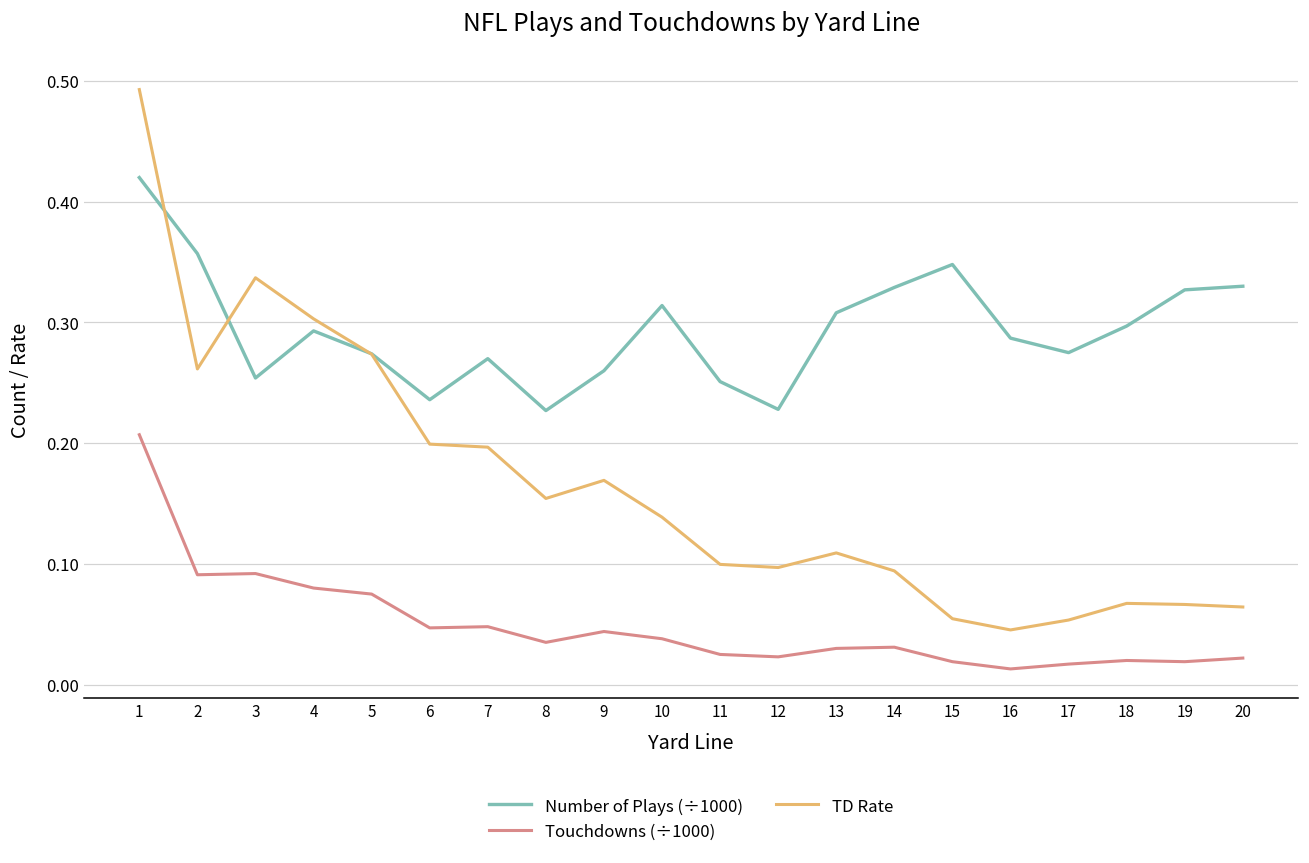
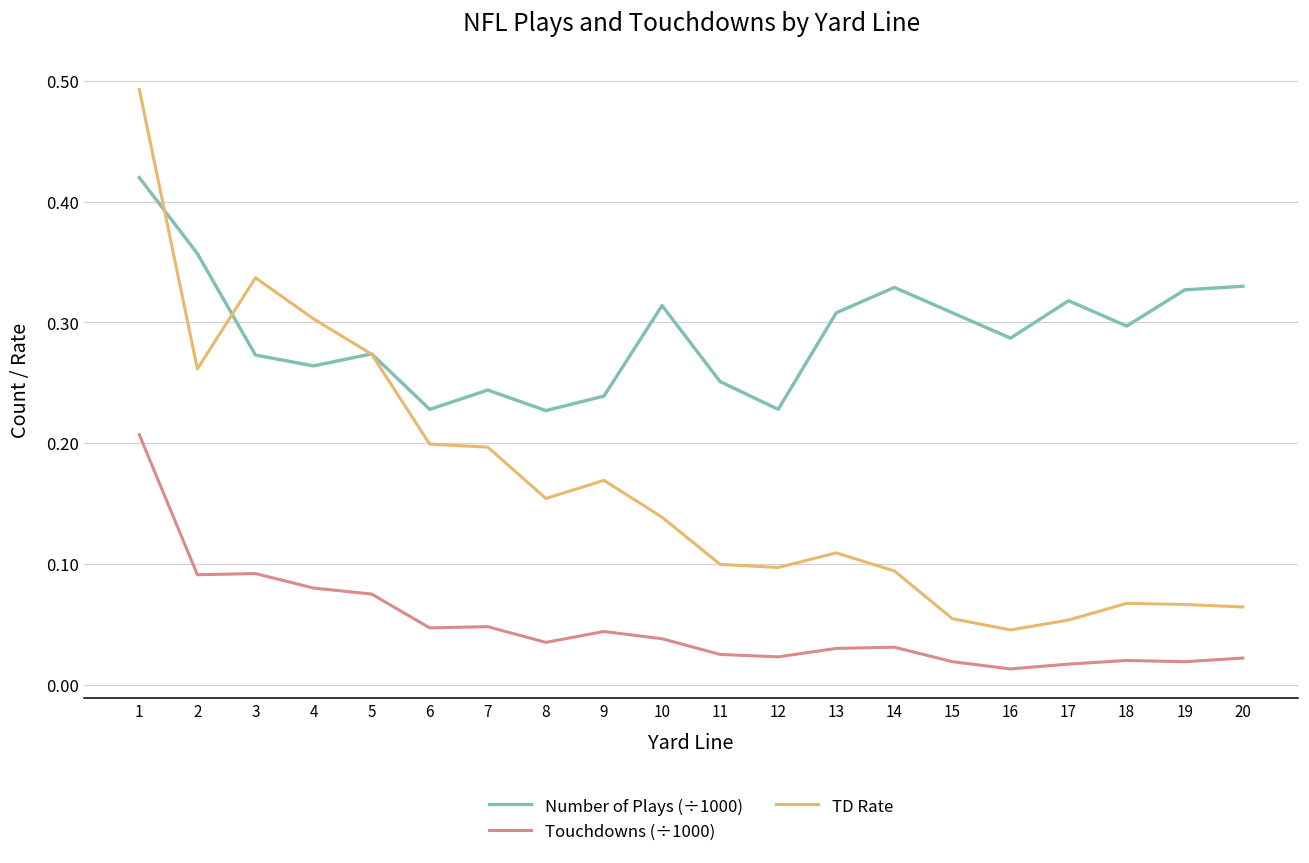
Number of Plays (÷1000), 3: 0.254 -> 0.273
Number of Plays (÷1000), 4: 0.293 -> 0.264
Number of Plays (÷1000), 6: 0.236 -> 0.228
Number of Plays (÷1000), 7: 0.270 -> 0.244
Number of Plays (÷1000), 9: 0.260 -> 0.239
Number of Plays (÷1000), 15: 0.348 -> 0.308
Number of Plays (÷1000), 17: 0.275 -> 0.318
